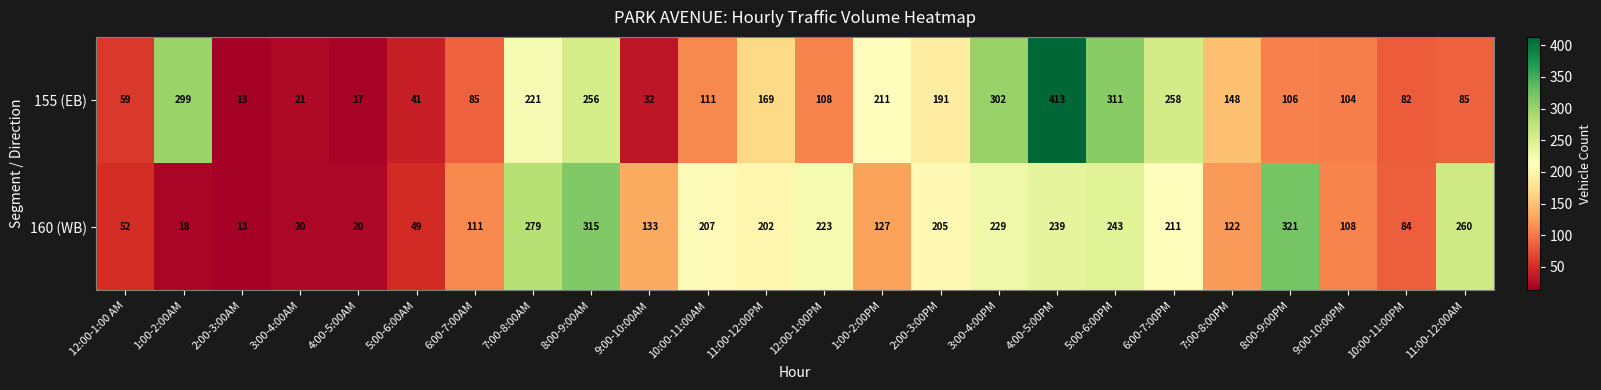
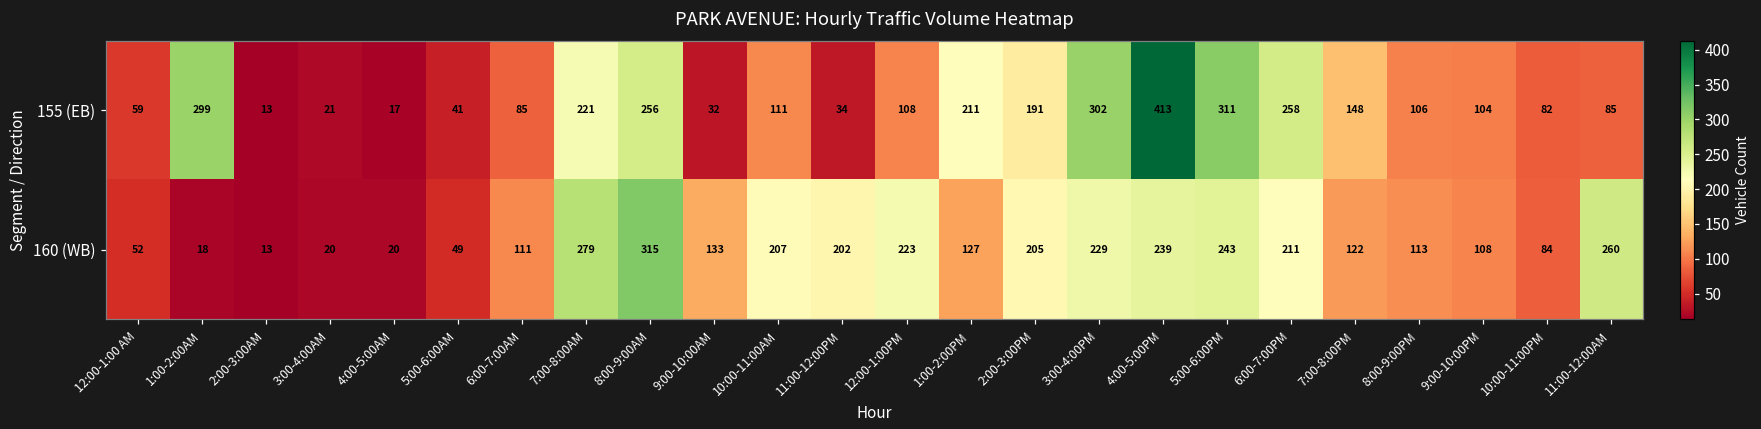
155 (EB), 11:00-12:00PM: 169 -> 34
160 (WB), 8:00-9:00PM: 321 -> 113
